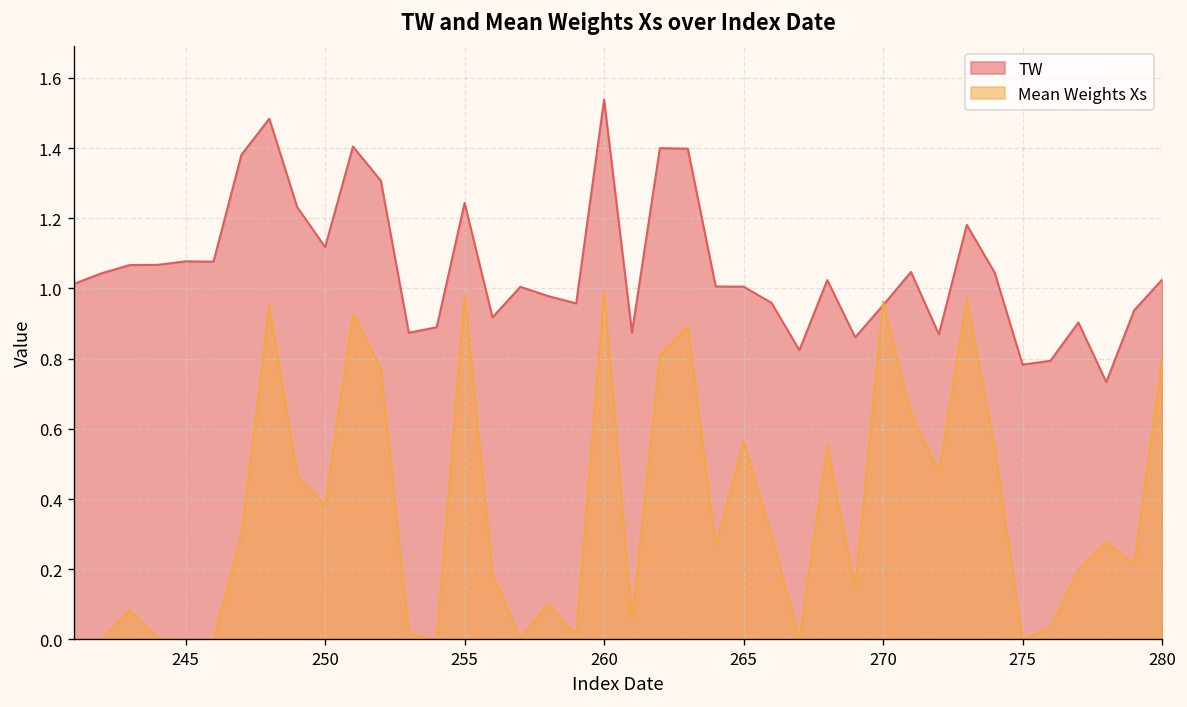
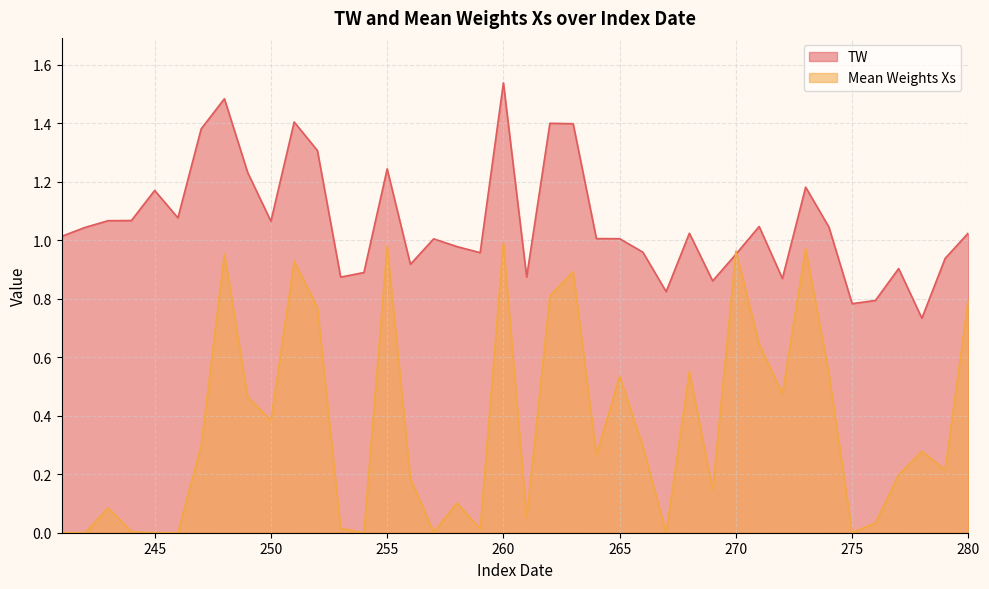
TW, 245: 1.08 -> 1.17
TW, 250: 1.12 -> 1.06
Mean Weights Xs, 265: 0.56 -> 0.53
